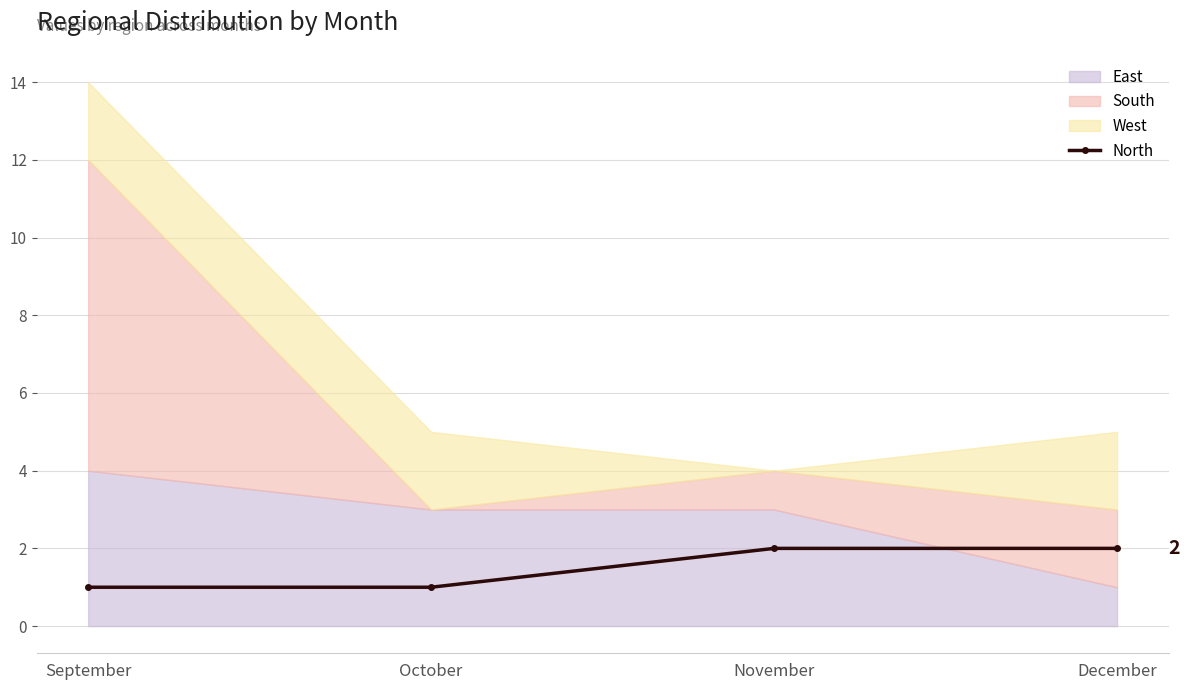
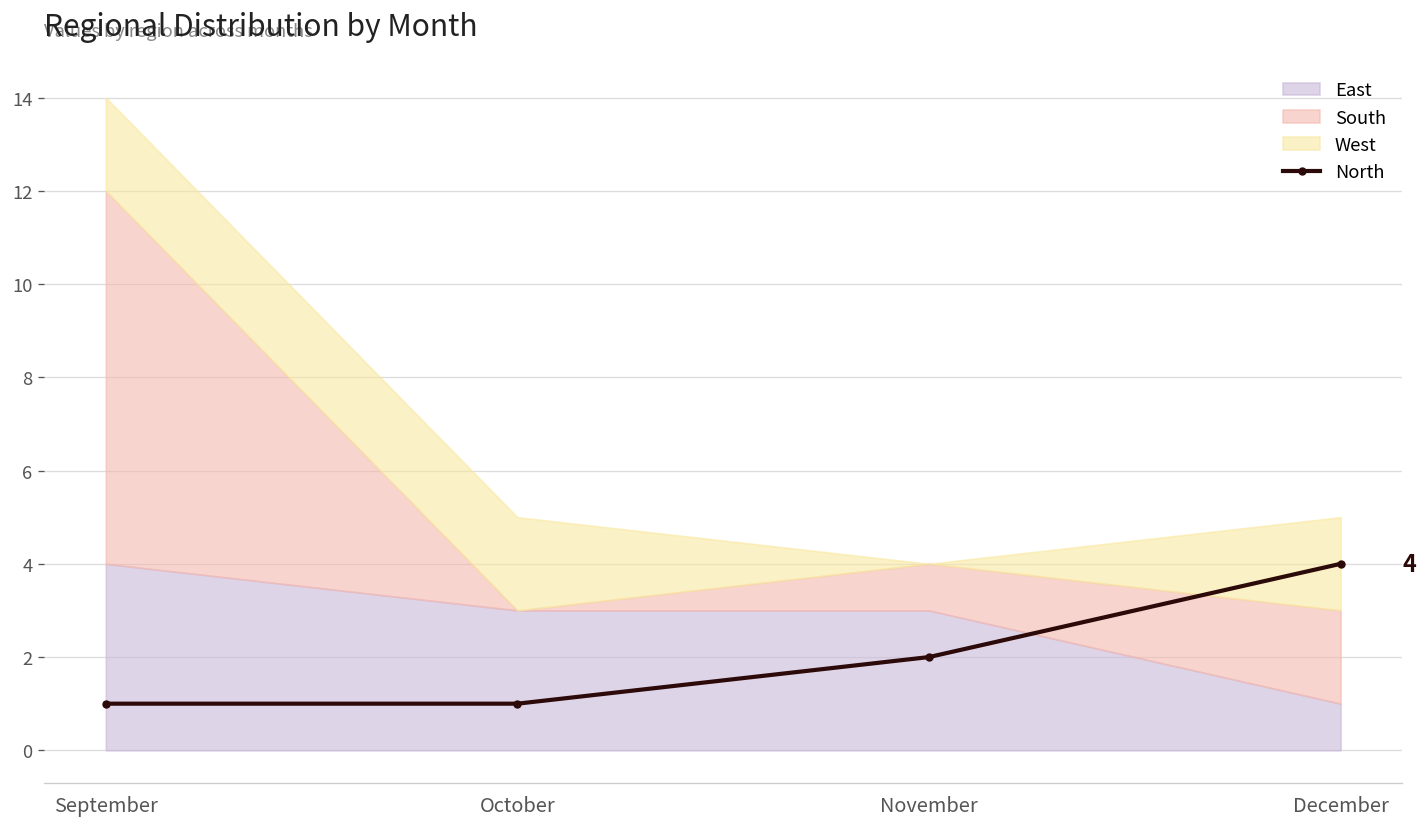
North, December: 2 -> 4
